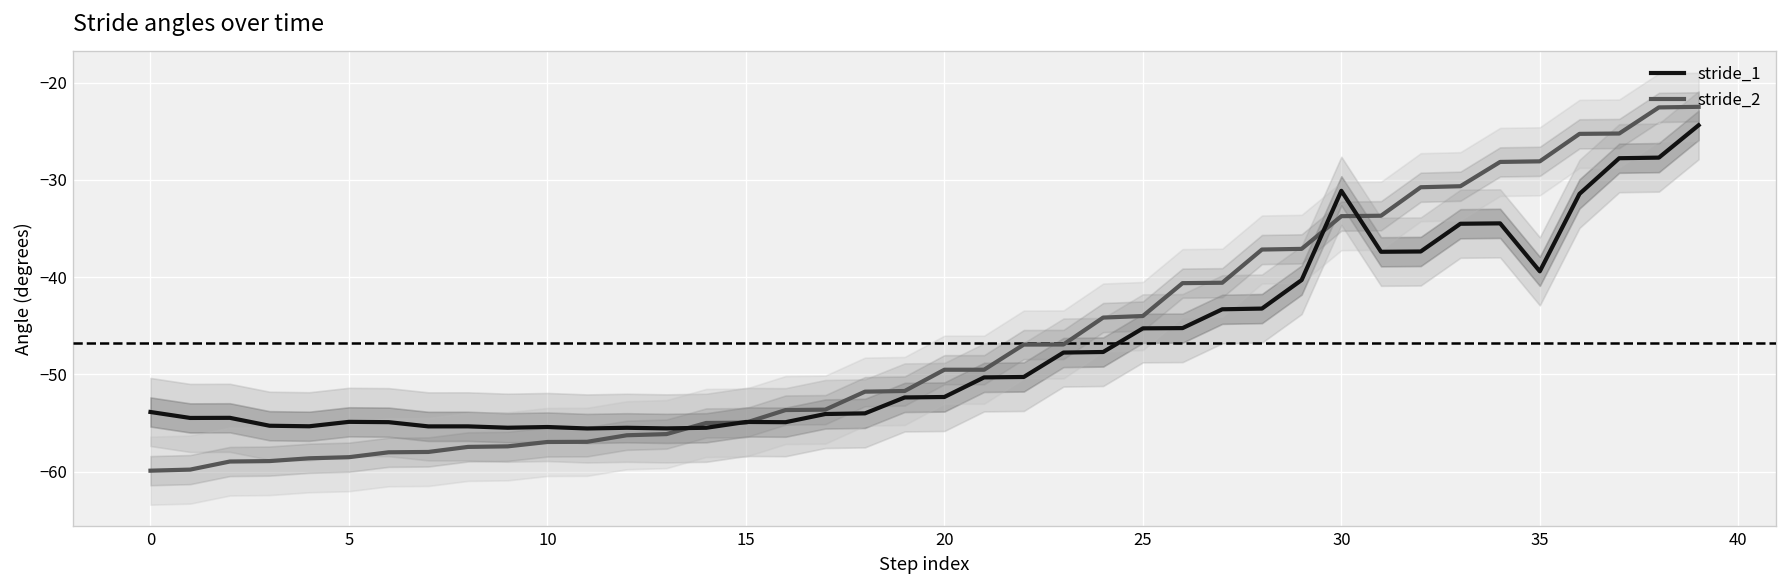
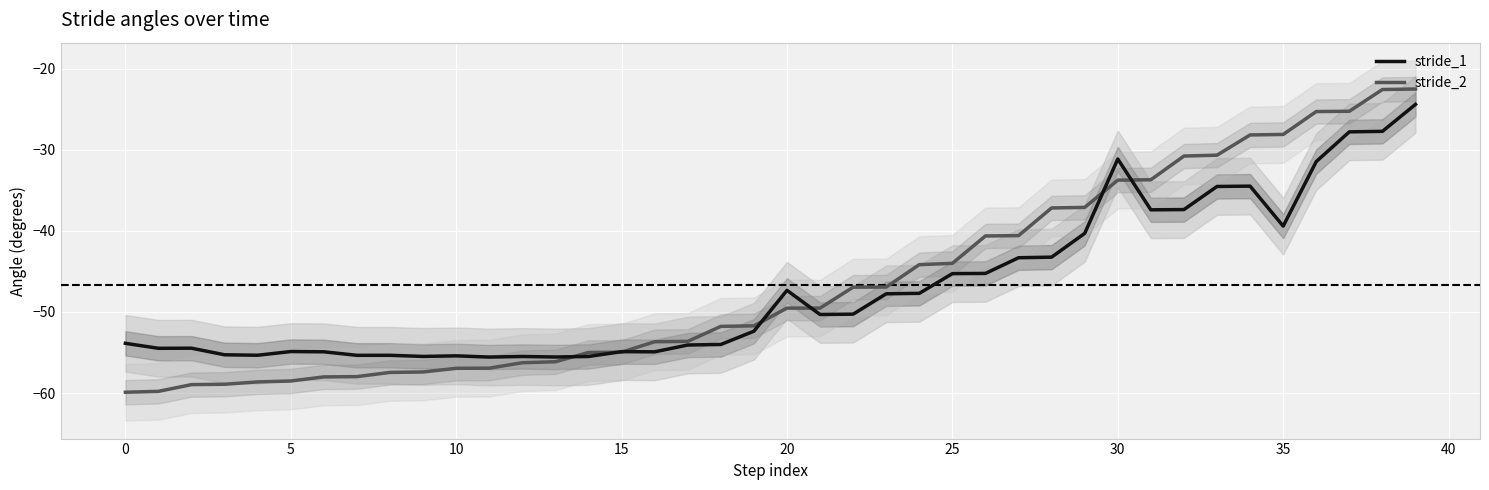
stride_1, 20: -52 -> -47
